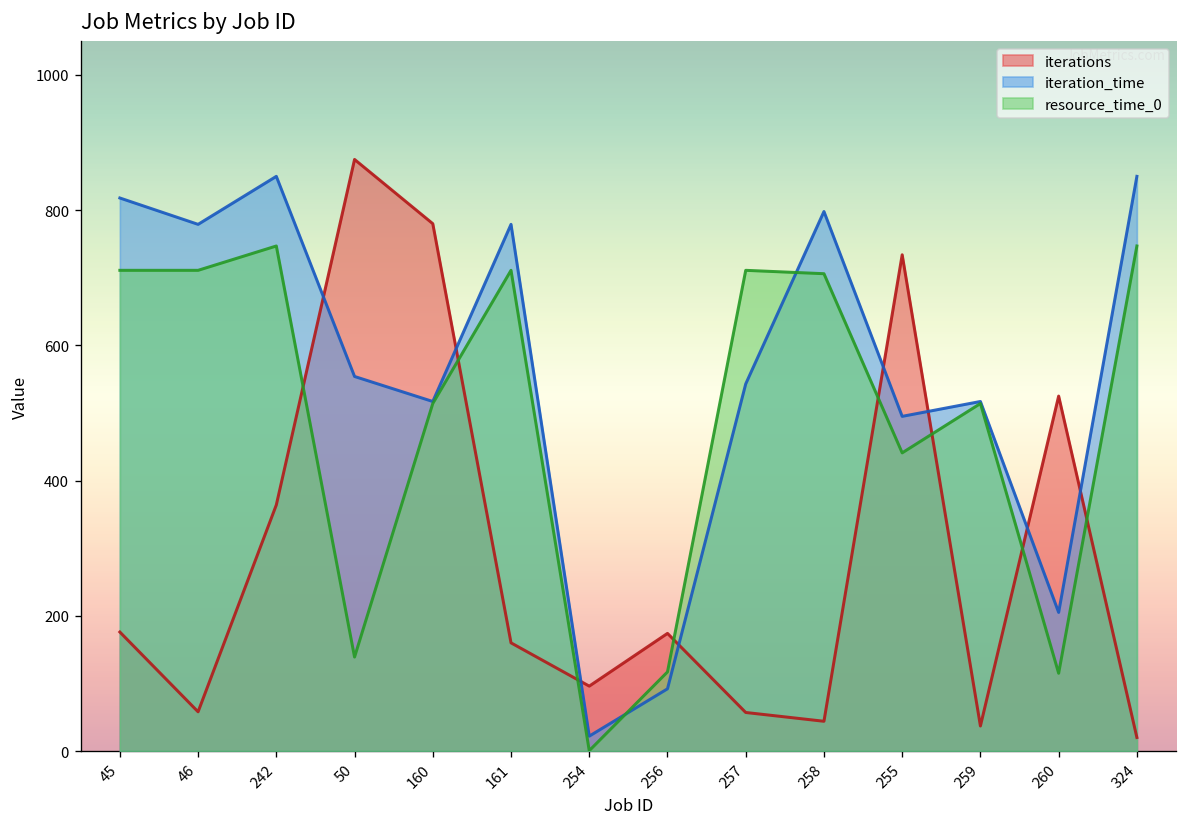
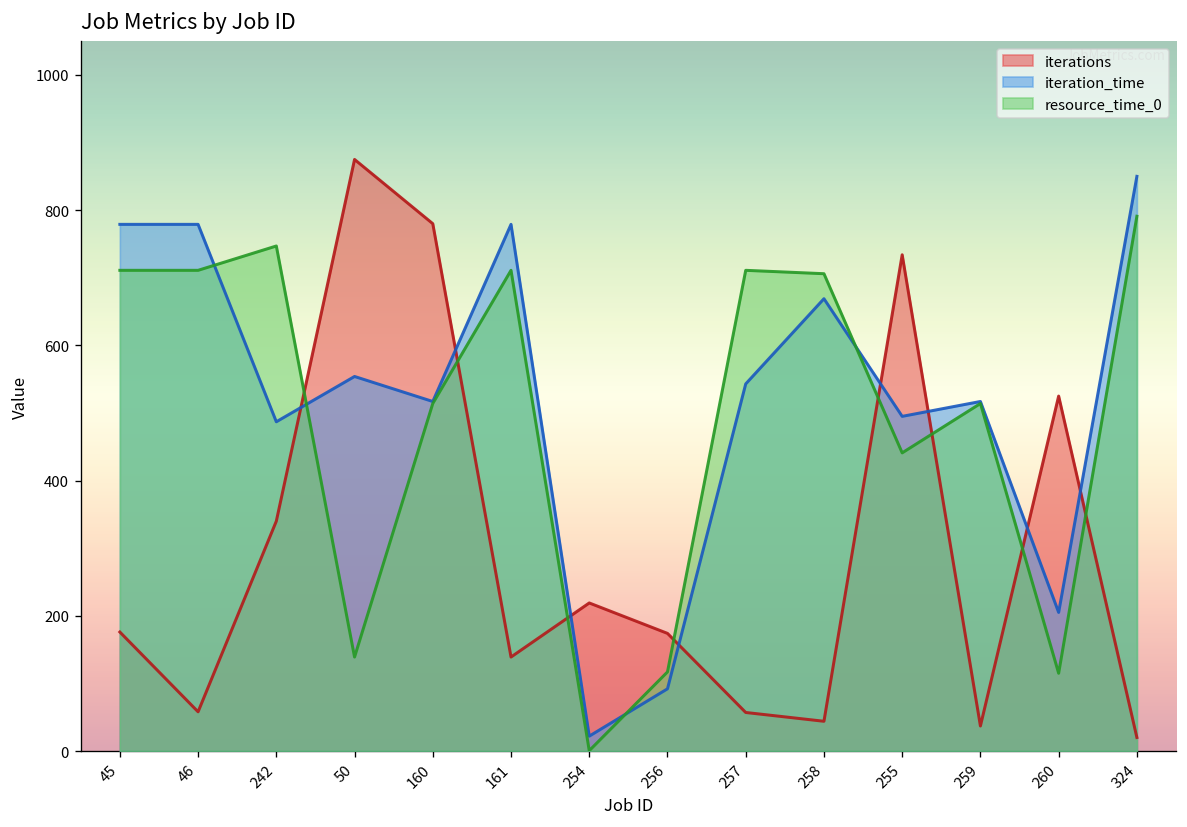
iteration_time, 45: 820 -> 780
iterations, 242: 360 -> 340
iteration_time, 242: 850 -> 490
iterations, 161: 160 -> 140
iterations, 254: 100 -> 220
iteration_time, 258: 800 -> 670
resource_time_0, 324: 750 -> 790
